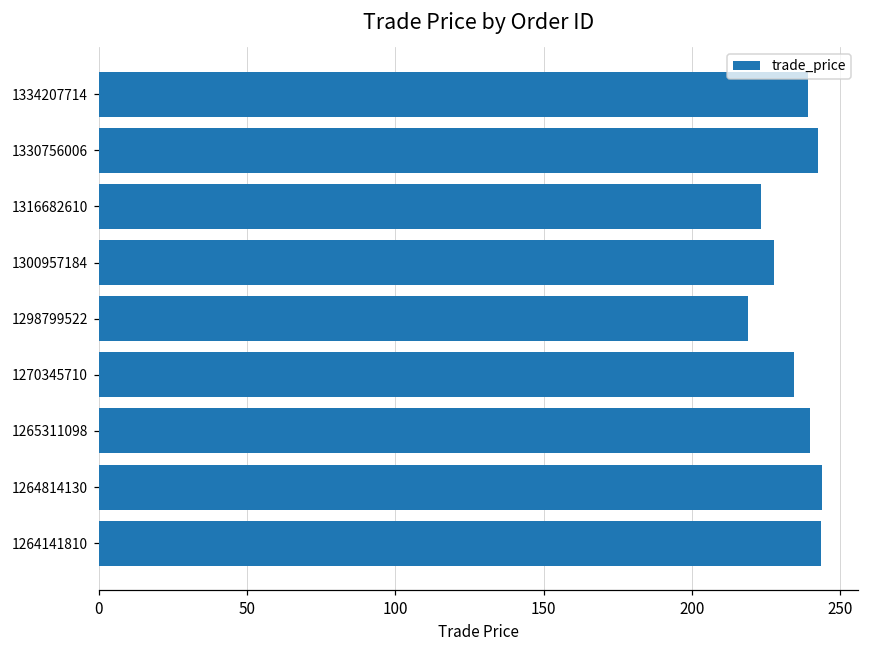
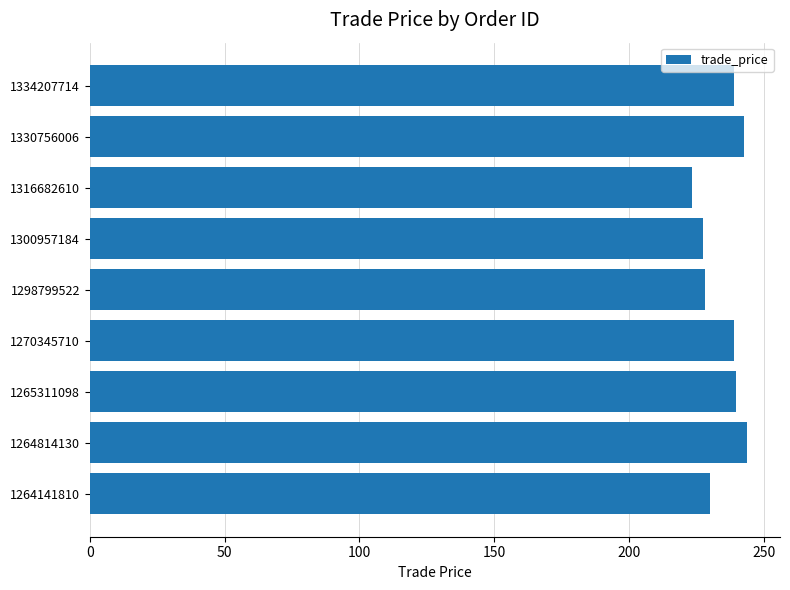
1298799522: 219 -> 228
1270345710: 234 -> 239
1264141810: 244 -> 230
